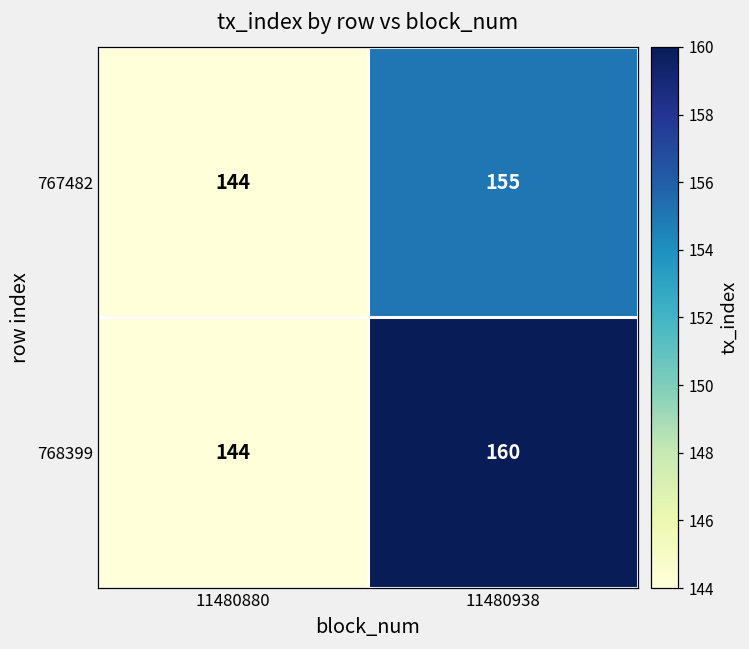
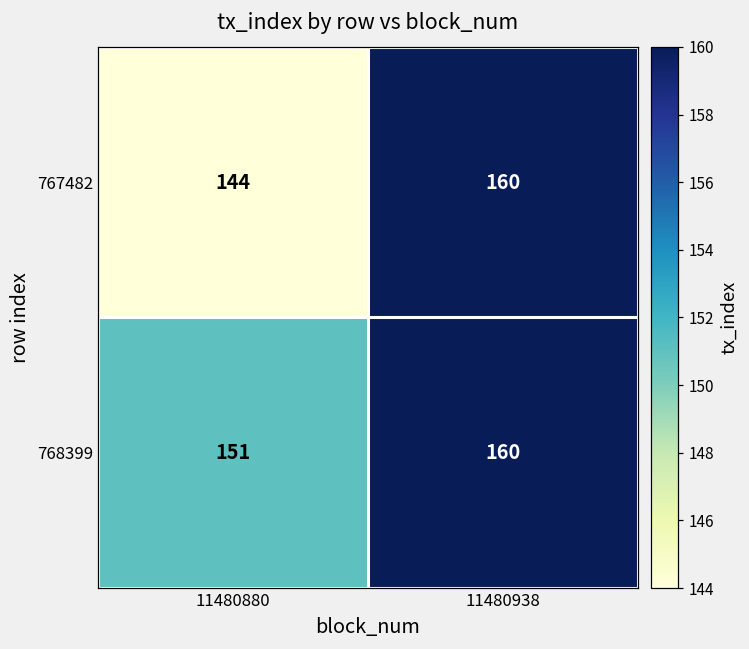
767482, 11480938: 155 -> 160
768399, 11480880: 144 -> 151
